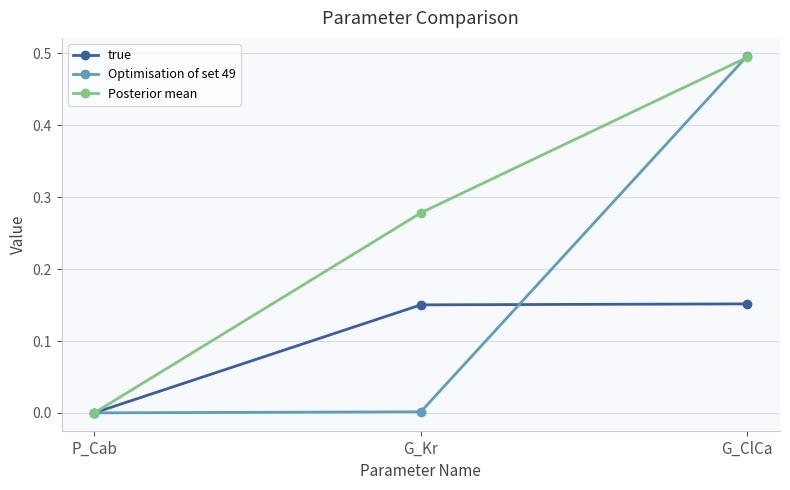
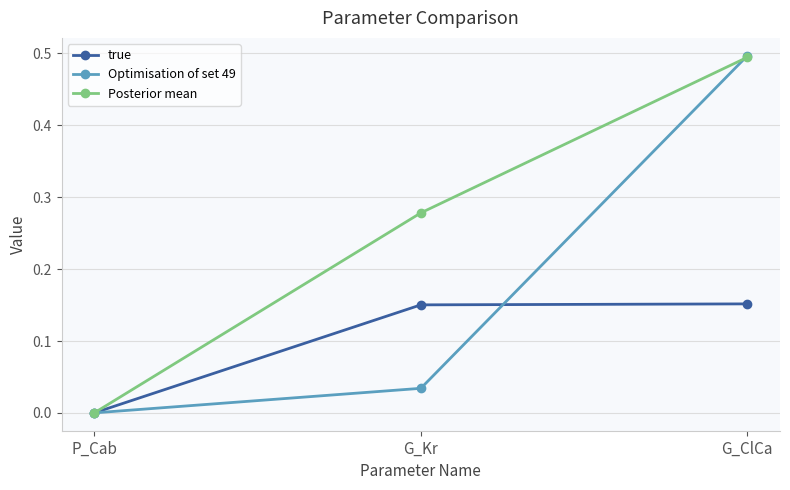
Optimisation of set 49, G_Kr: 0.00 -> 0.03
